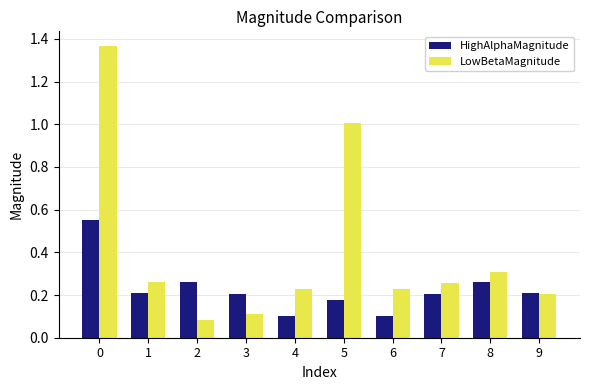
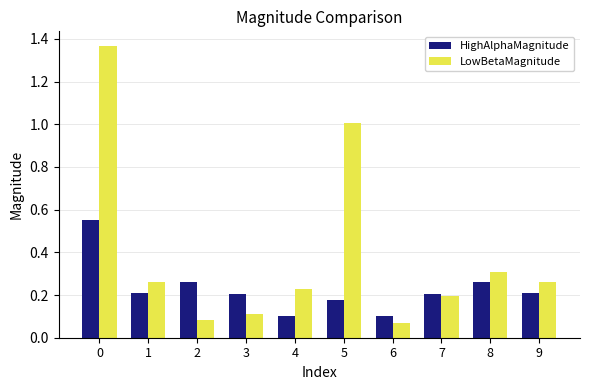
LowBetaMagnitude, 6: 0.23 -> 0.07
LowBetaMagnitude, 7: 0.26 -> 0.20
LowBetaMagnitude, 9: 0.21 -> 0.26
